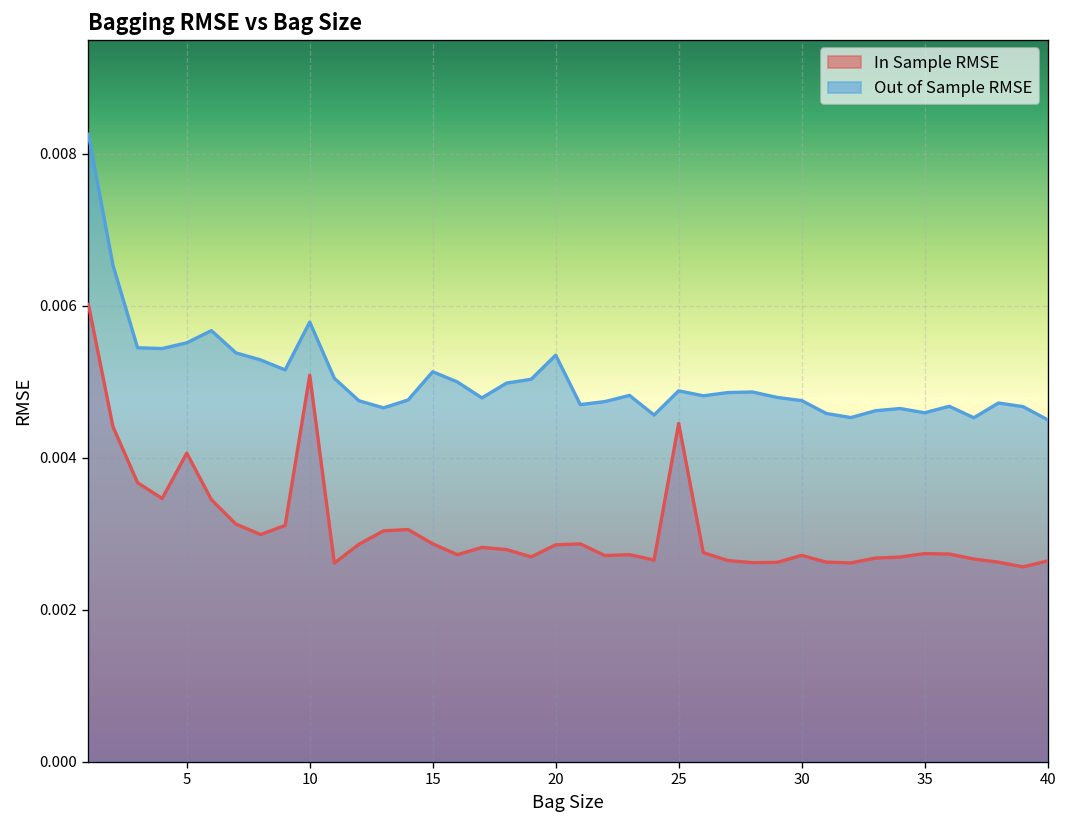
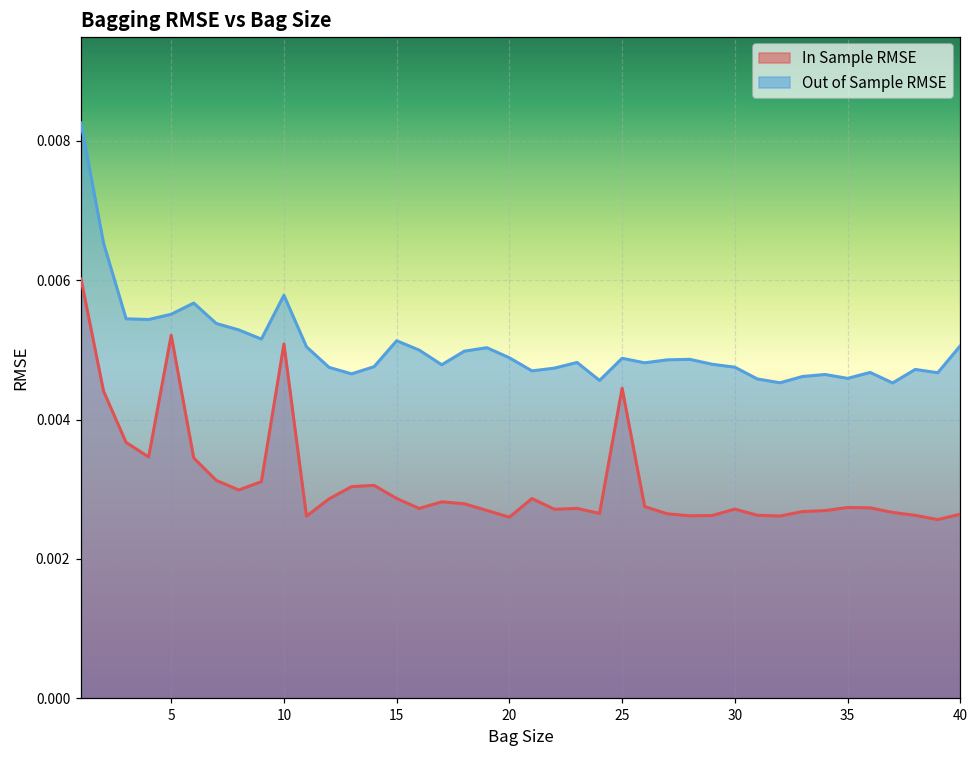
In Sample RMSE, 5: 0.0041 -> 0.0052
In Sample RMSE, 20: 0.0029 -> 0.0026
Out of Sample RMSE, 20: 0.0053 -> 0.0049
Out of Sample RMSE, 40: 0.0045 -> 0.0051
